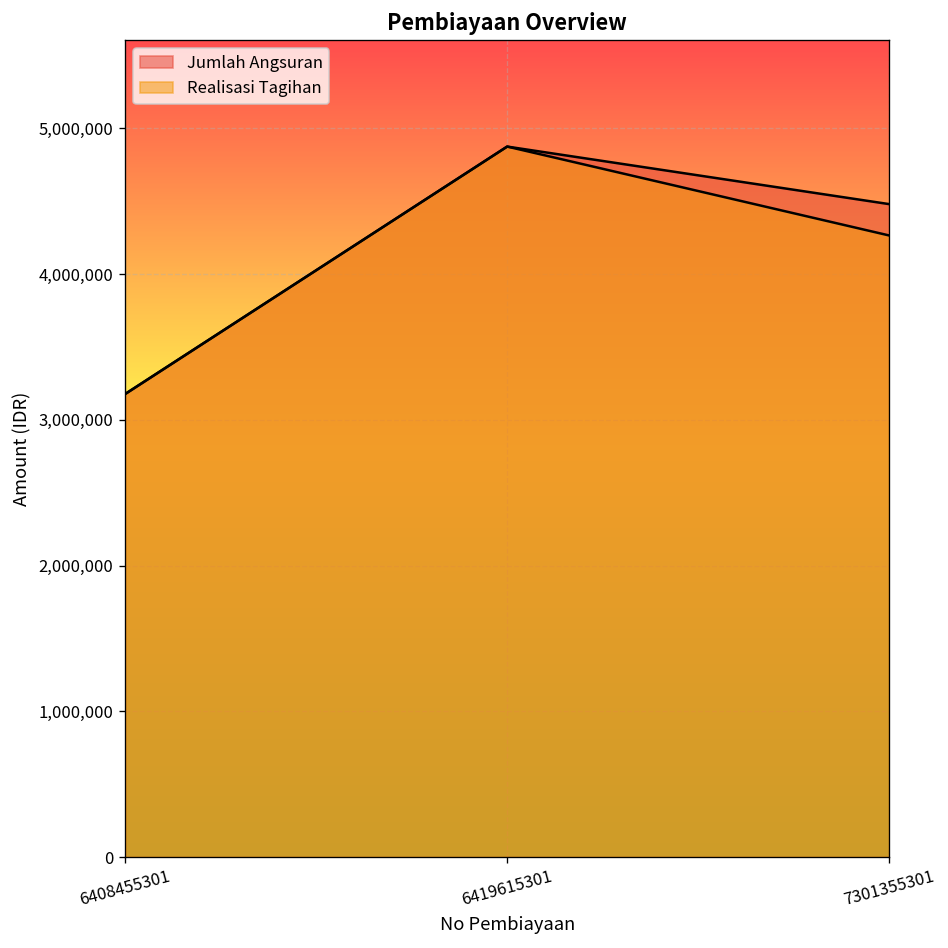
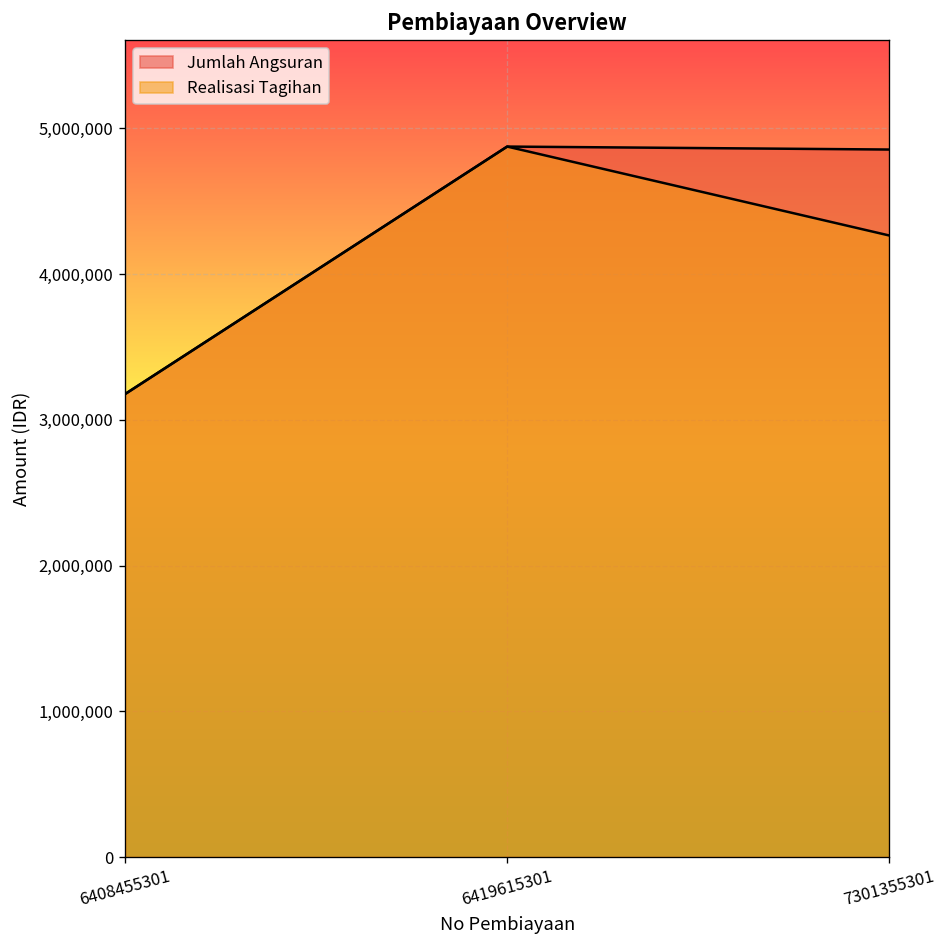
Jumlah Angsuran, 7301355301: 4,480,000 -> 4,850,000
